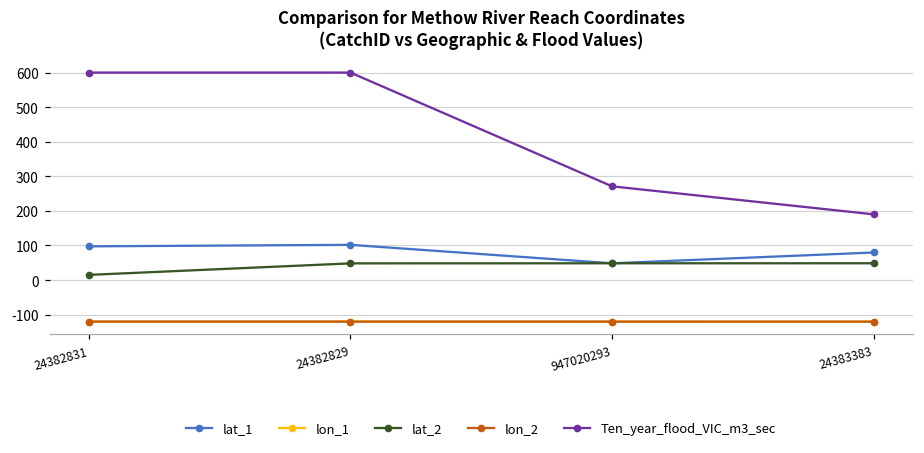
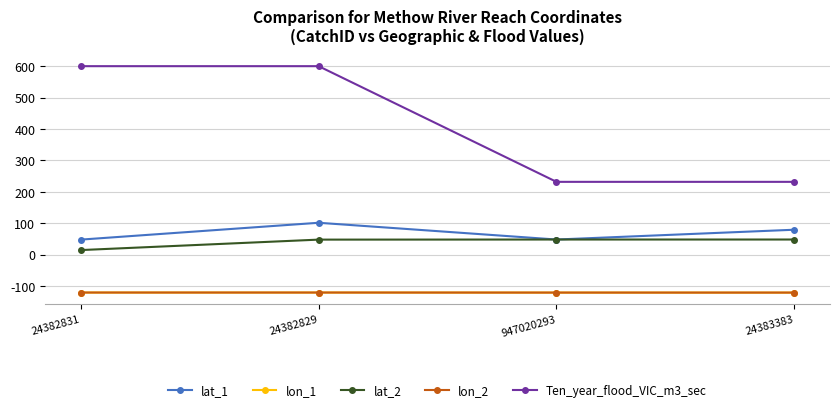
lat_1, 24382831: 100 -> 50
Ten_year_flood_VIC_m3_sec, 947020293: 270 -> 230
Ten_year_flood_VIC_m3_sec, 24383383: 190 -> 230
